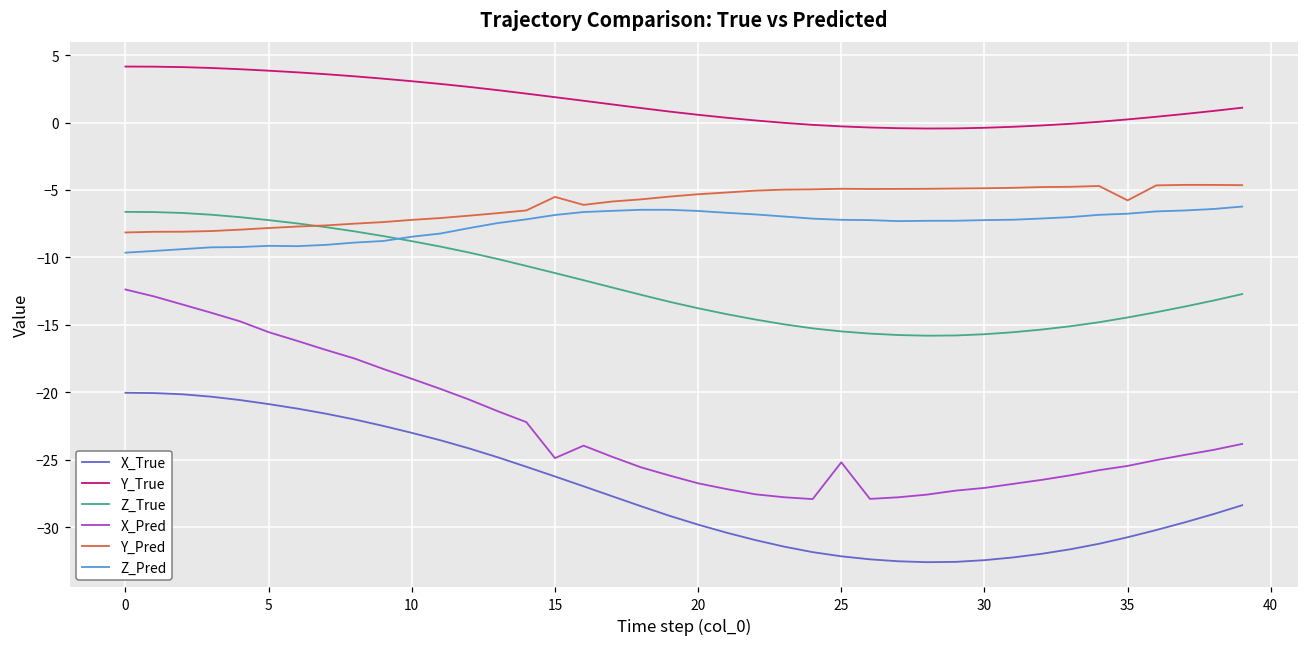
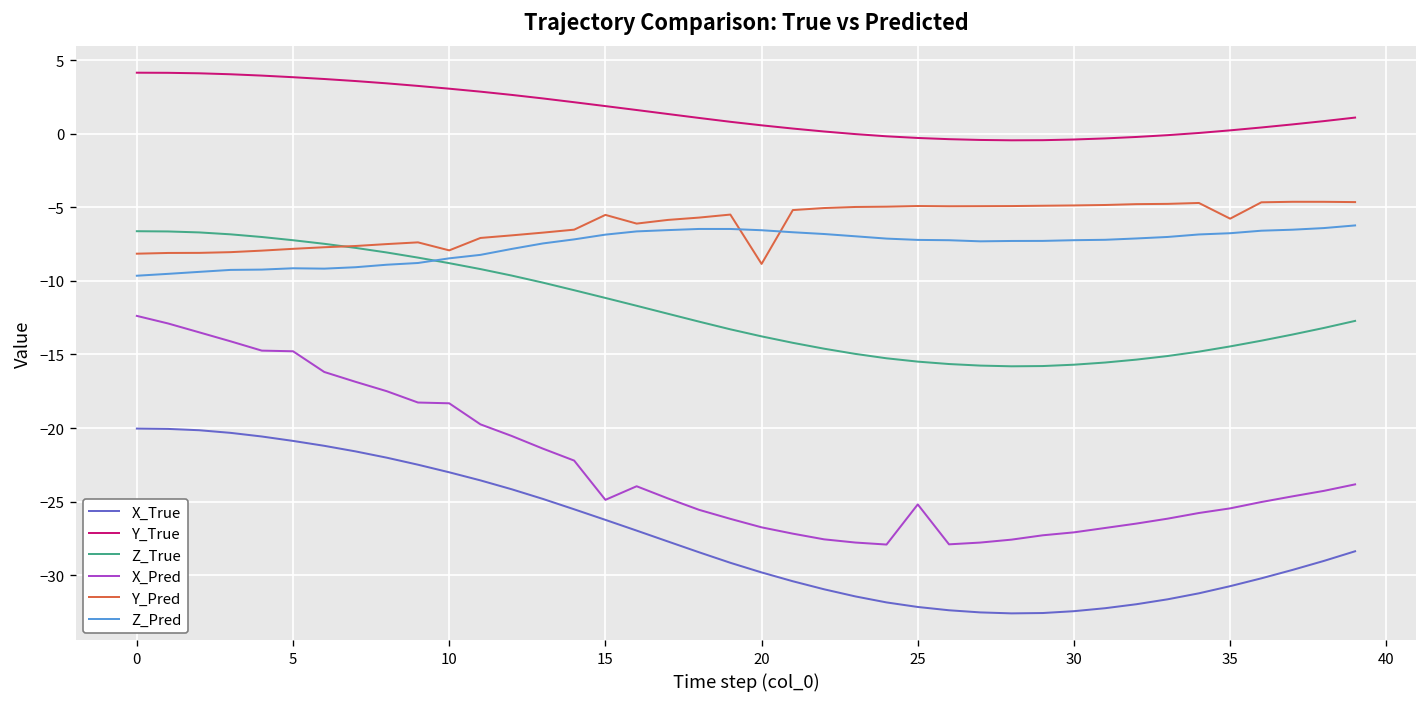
X_Pred, 5: -15.5 -> -14.8
X_Pred, 10: -19.0 -> -18.3
Y_Pred, 10: -7.2 -> -7.9
Y_Pred, 20: -5.3 -> -8.8
